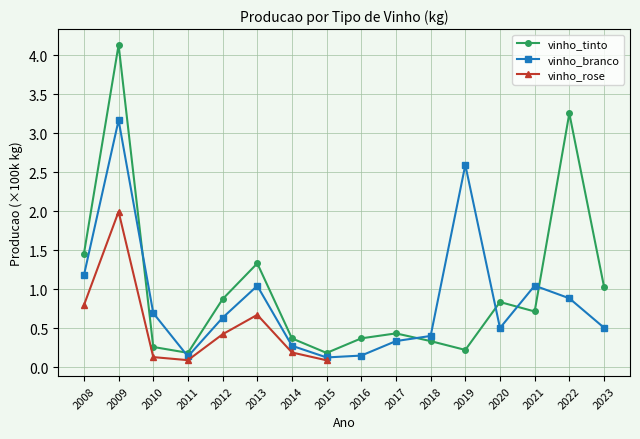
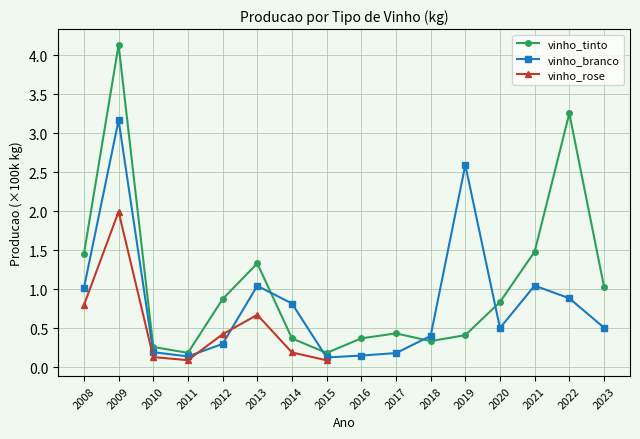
vinho_branco, 2008: 1.2 -> 1.0
vinho_branco, 2010: 0.7 -> 0.2
vinho_branco, 2012: 0.6 -> 0.3
vinho_branco, 2014: 0.3 -> 0.8
vinho_branco, 2017: 0.3 -> 0.2
vinho_tinto, 2019: 0.2 -> 0.4
vinho_tinto, 2021: 0.7 -> 1.5
